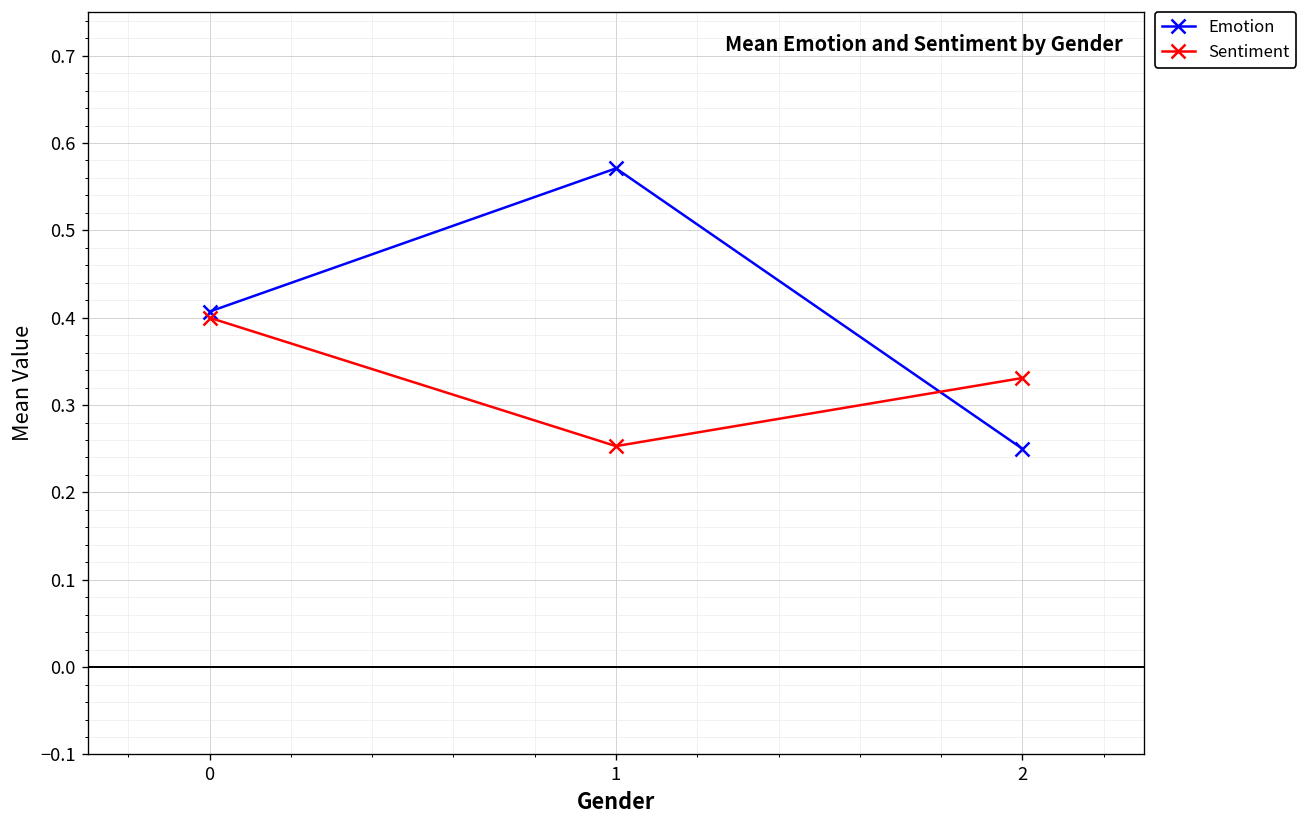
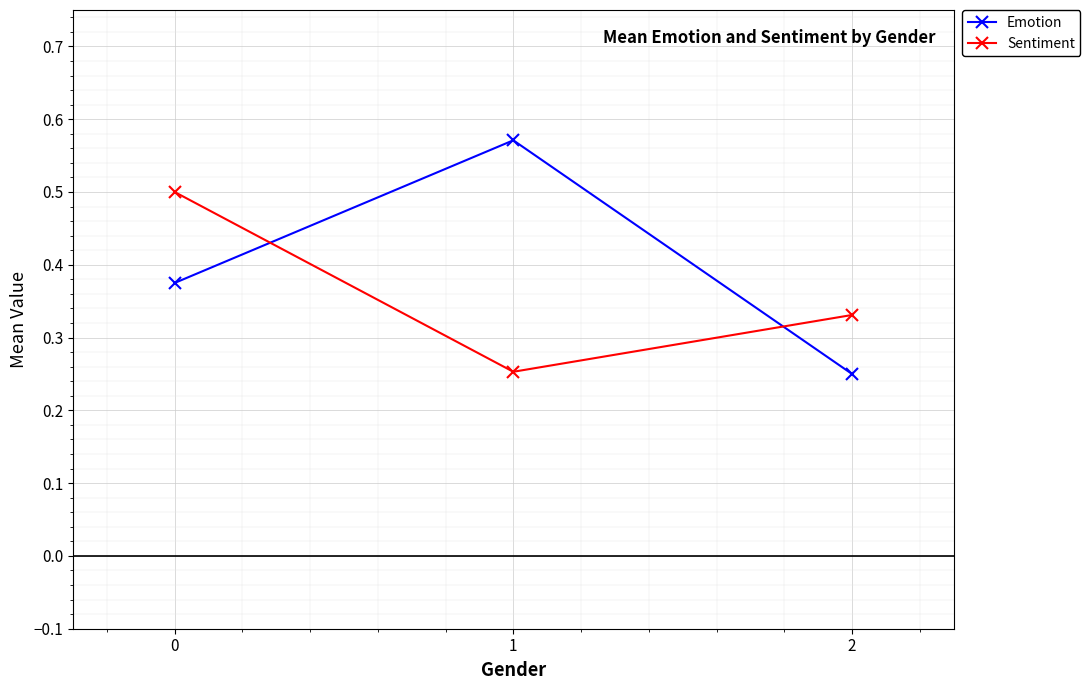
Emotion, 0: 0.41 -> 0.38
Sentiment, 0: 0.4 -> 0.5
